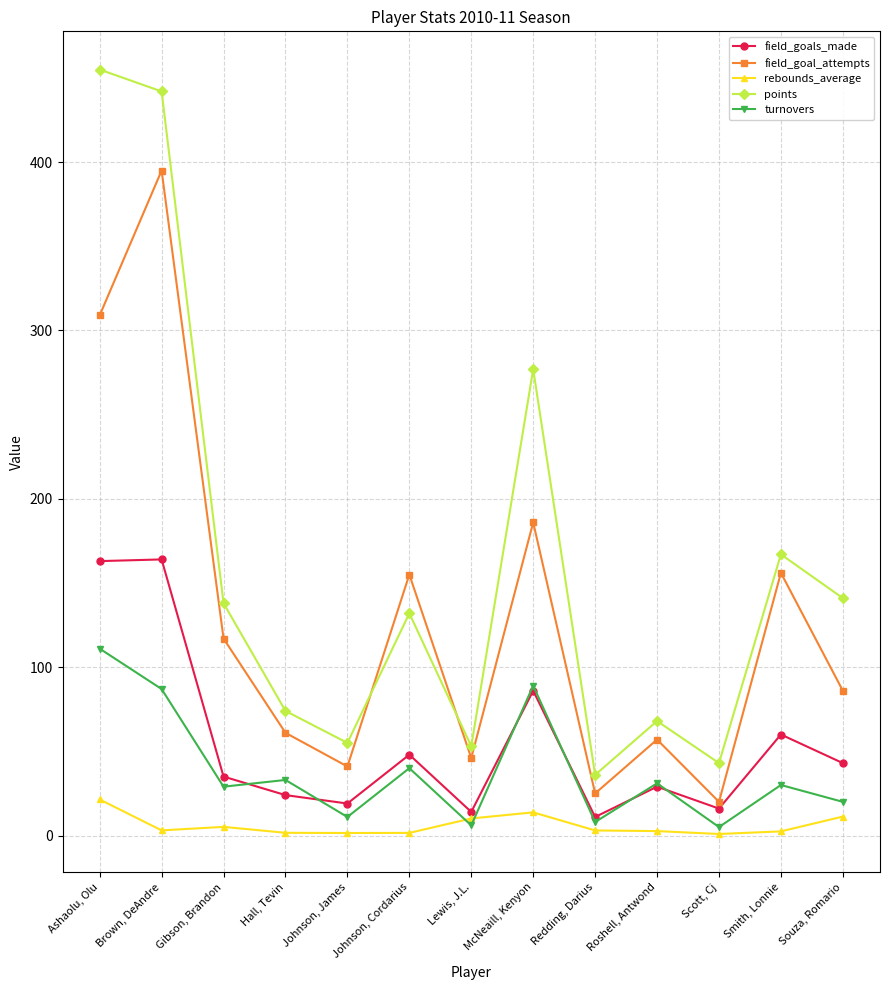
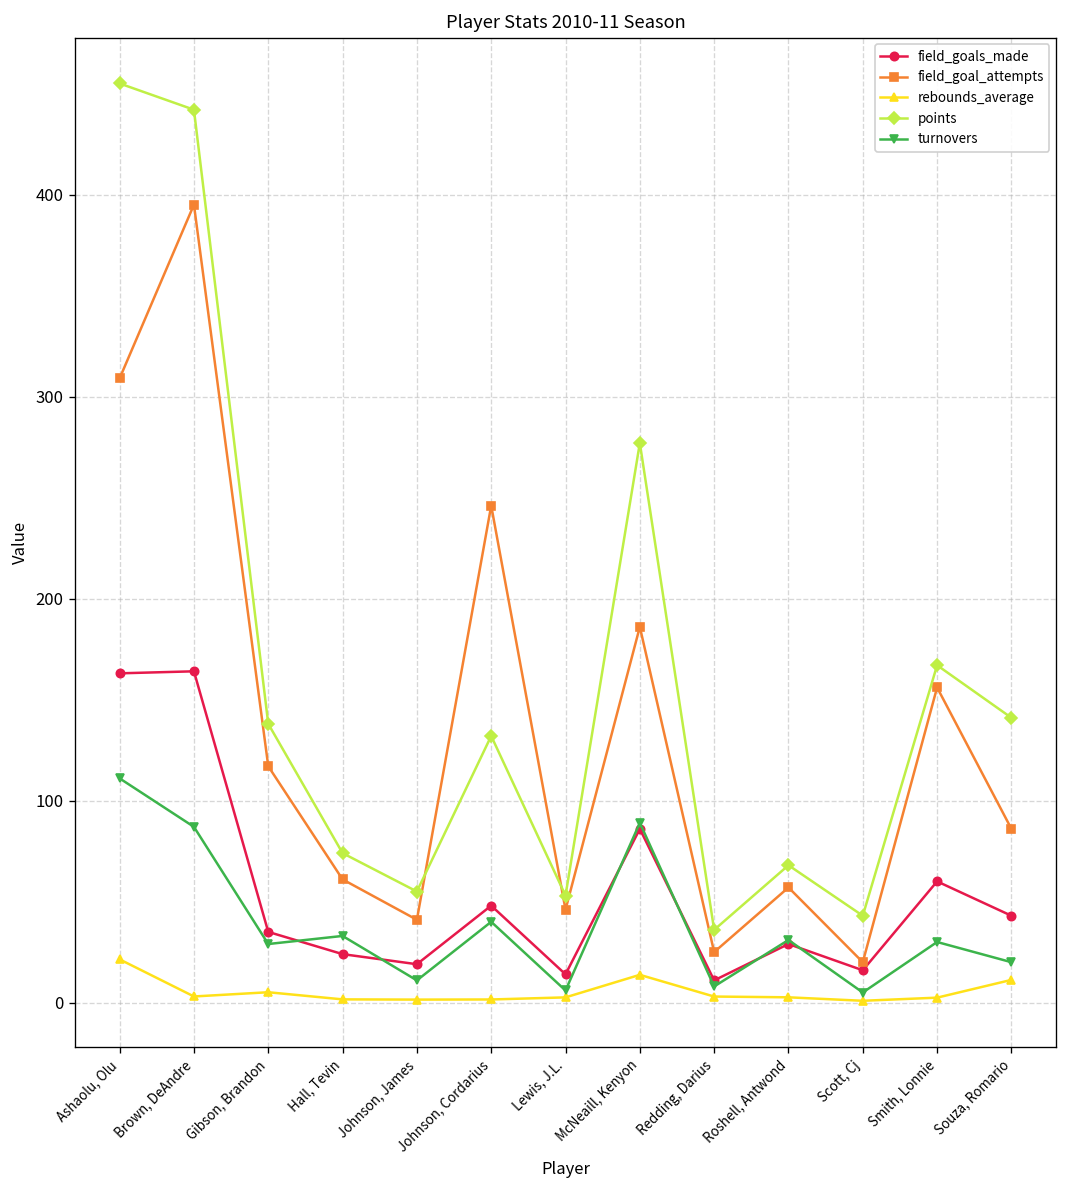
field_goal_attempts, Johnson, Cordarius: 155 -> 246
rebounds_average, Lewis, J.L.: 10 -> 3
